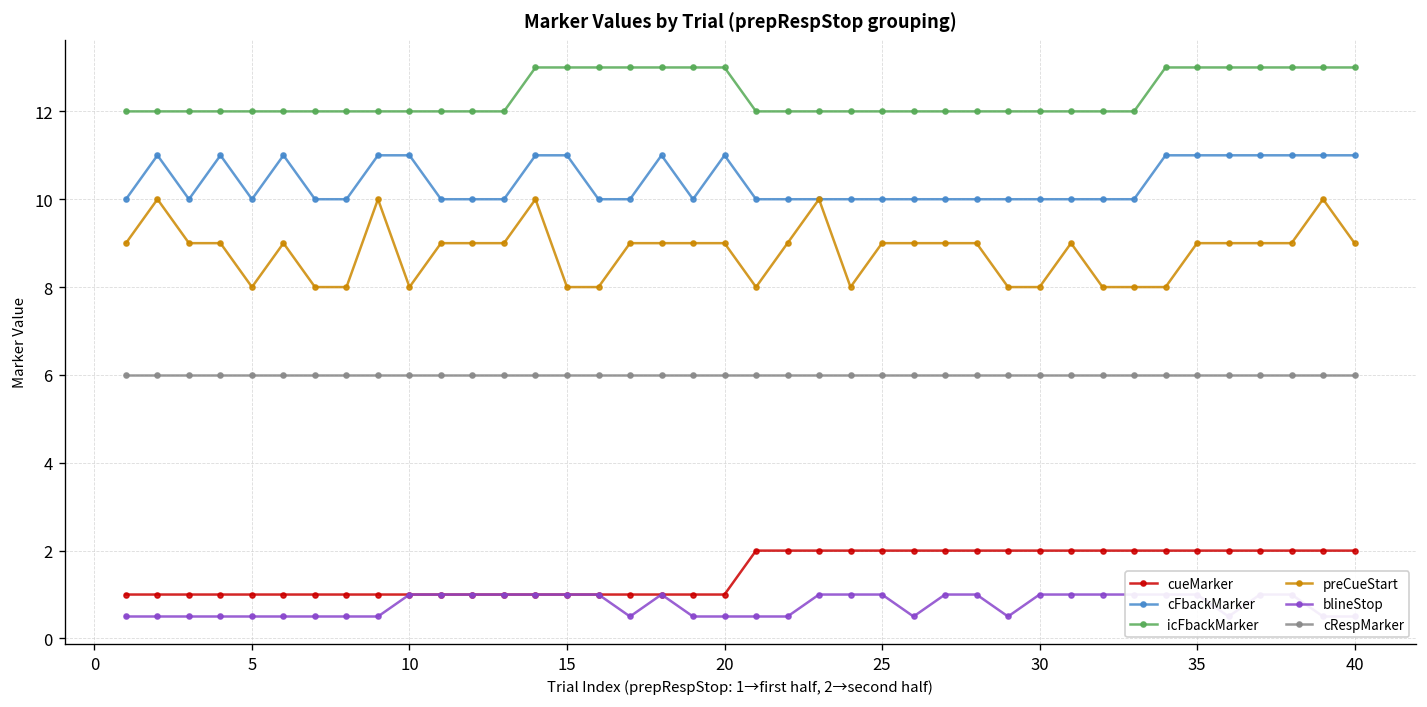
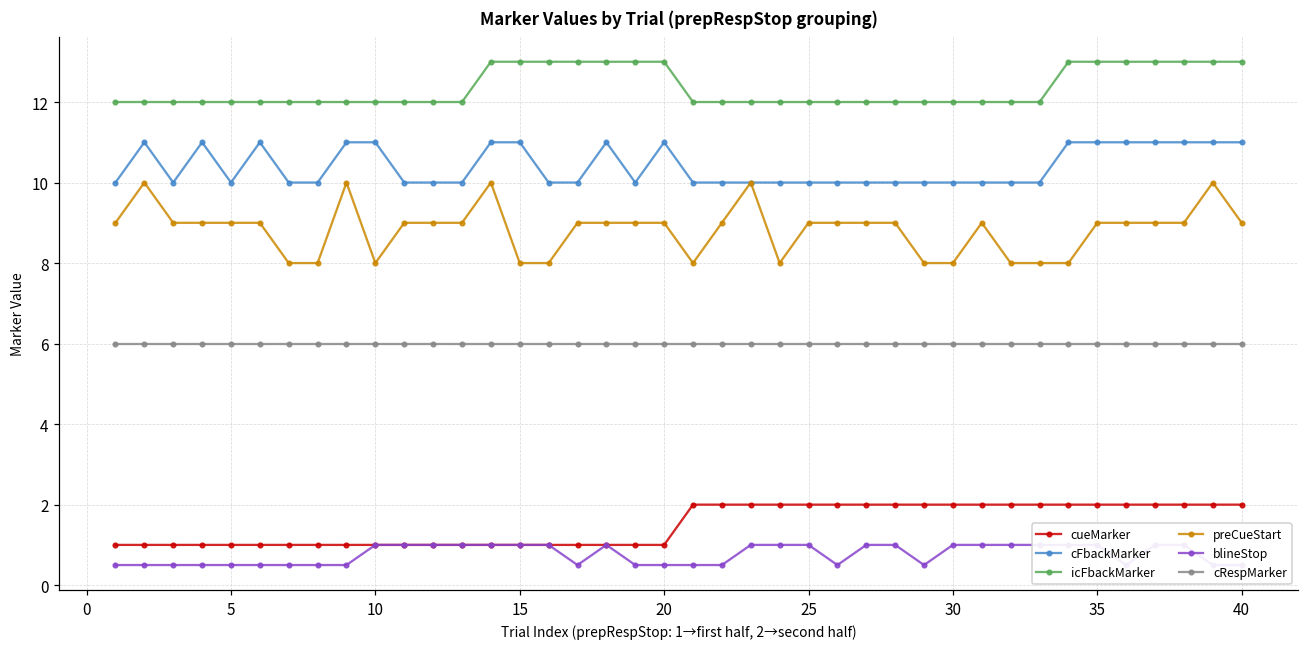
preCueStart, 5: 8 -> 9
